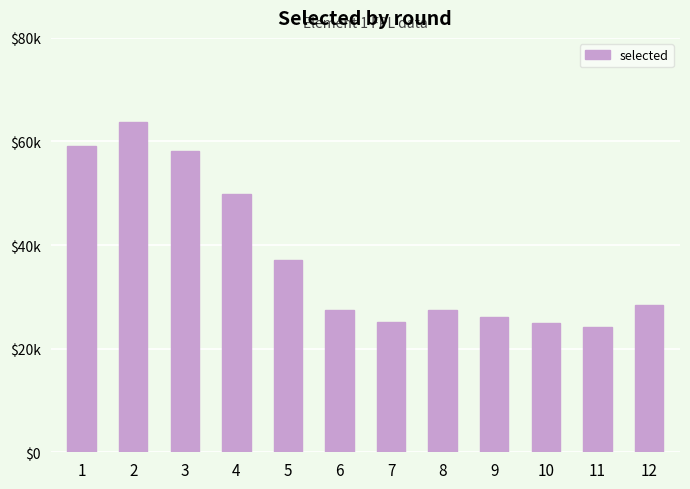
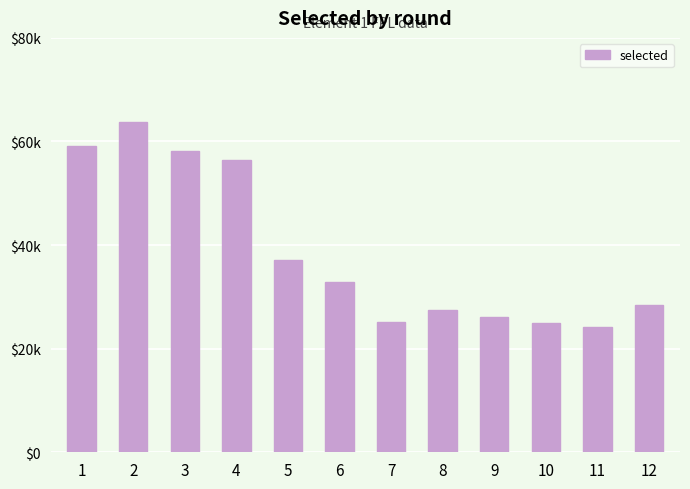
4: $50000 -> $56000
6: $27000 -> $33000
